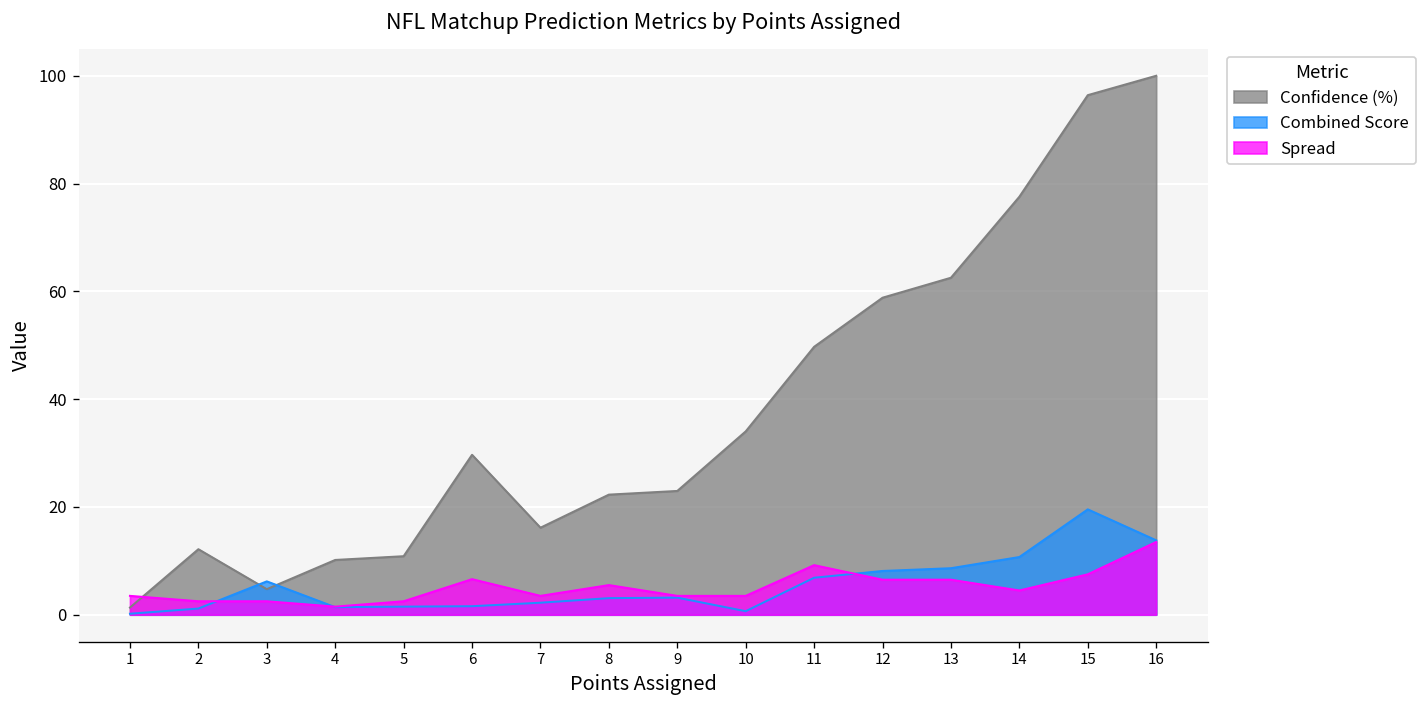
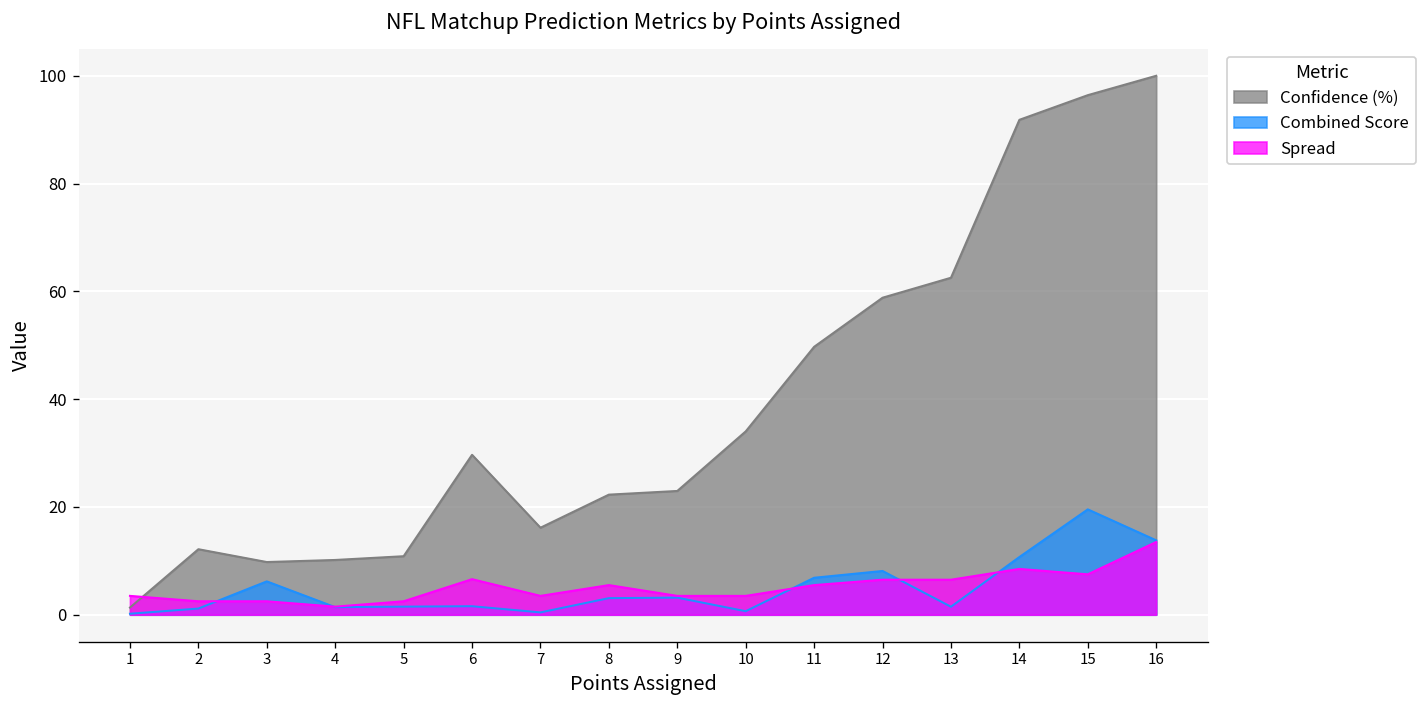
Confidence (%), 3: 5 -> 10
Combined Score, 7: 2 -> 0
Spread, 11: 9 -> 6
Combined Score, 13: 9 -> 1
Confidence (%), 14: 78 -> 92
Spread, 14: 5 -> 9
